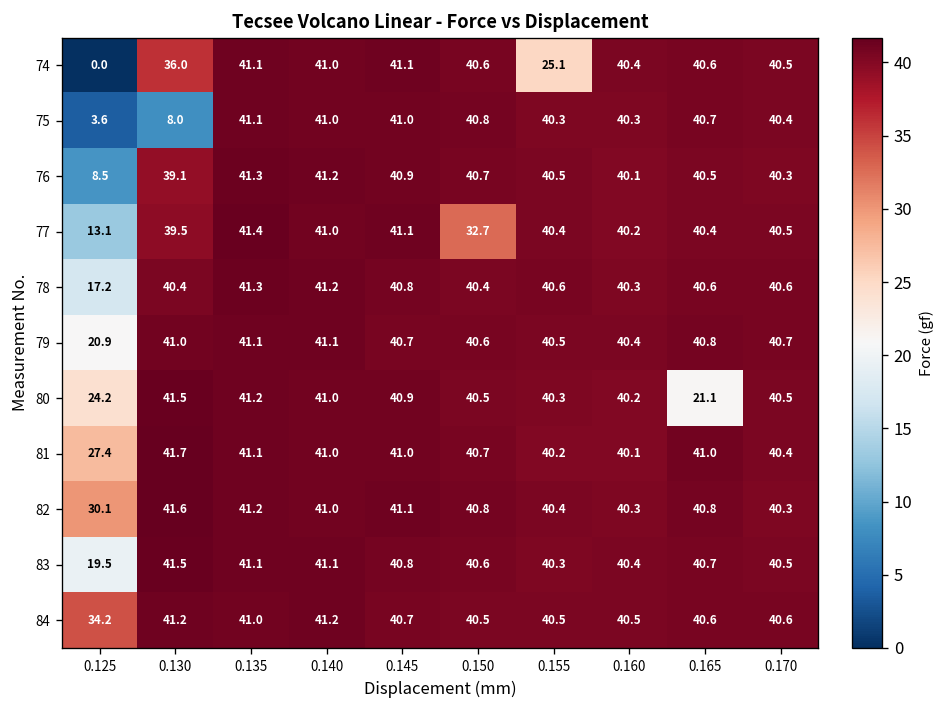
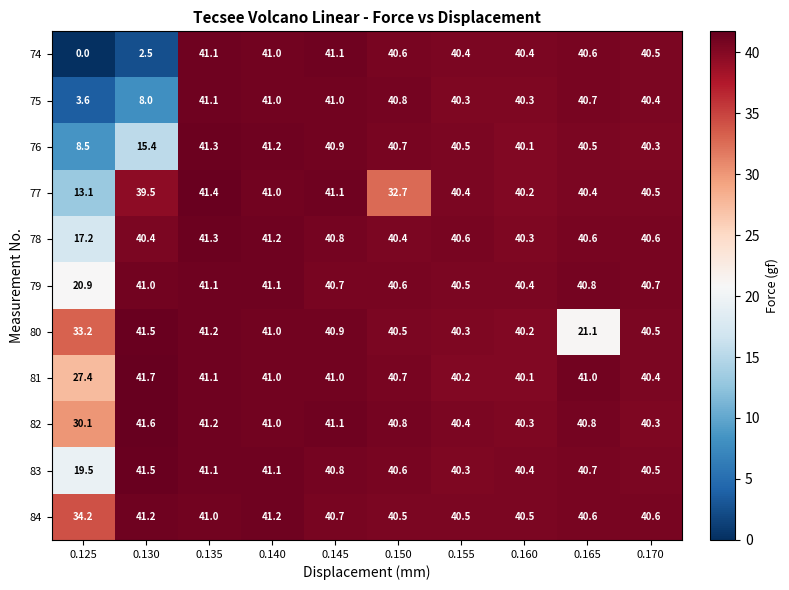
74, 0.130: 36.0 -> 2.5
74, 0.155: 25.1 -> 40.4
76, 0.130: 39.1 -> 15.4
80, 0.125: 24.2 -> 33.2
